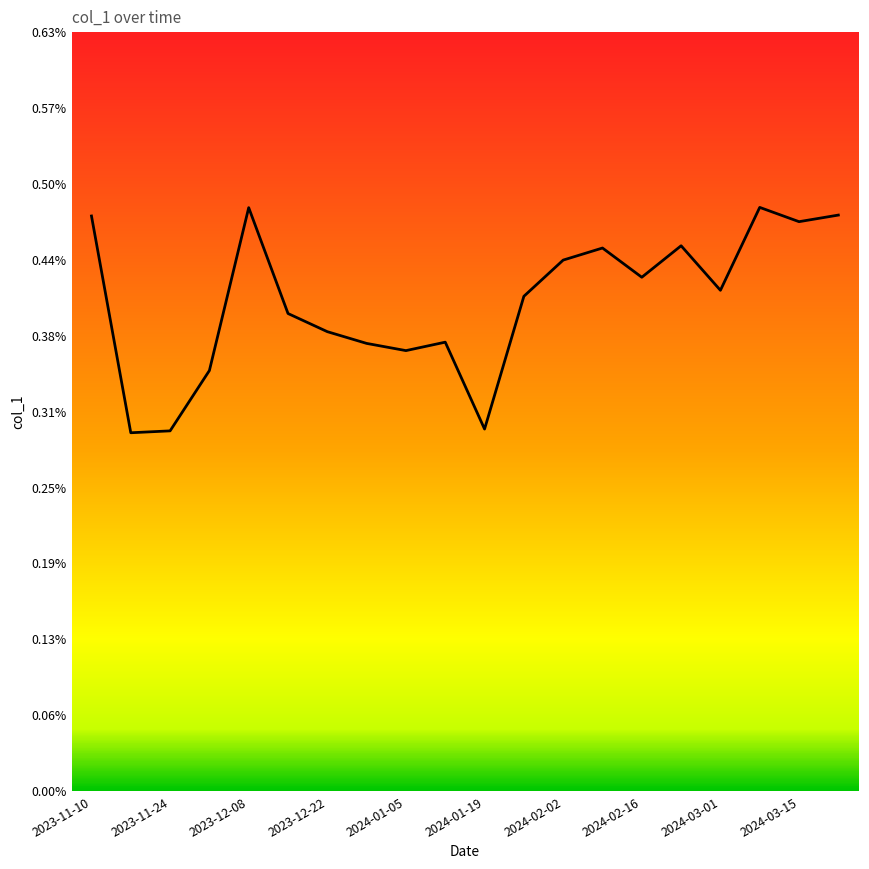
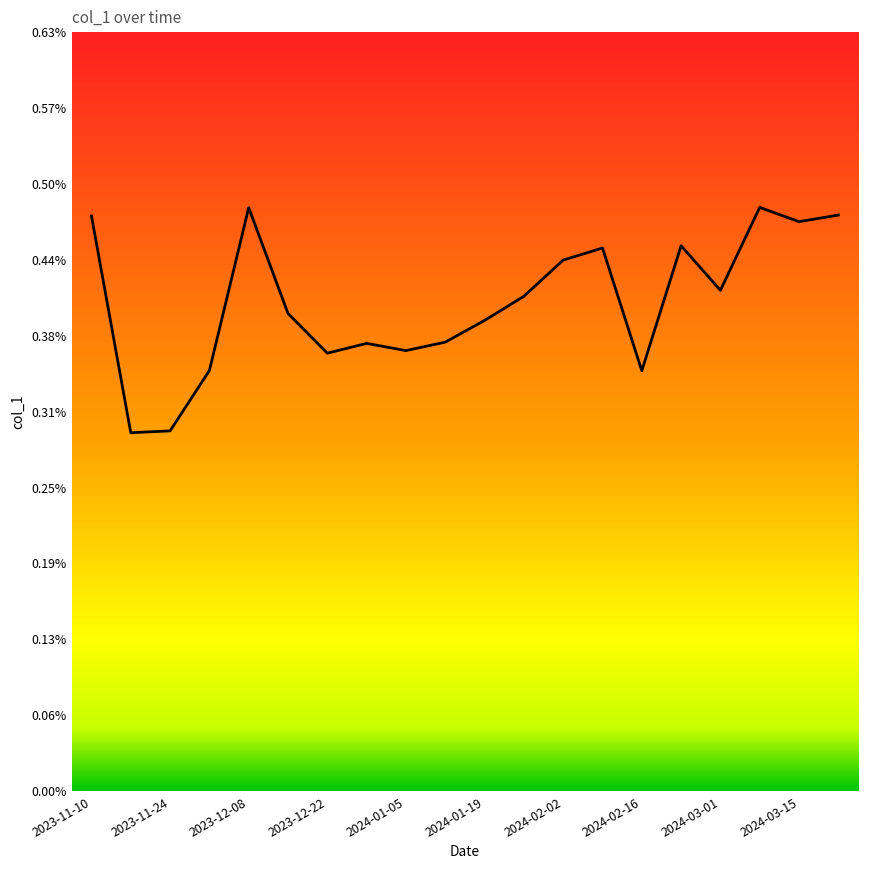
2023-12-22: 0.381% -> 0.363%
2024-01-19: 0.300% -> 0.390%
2024-02-16: 0.426% -> 0.348%
